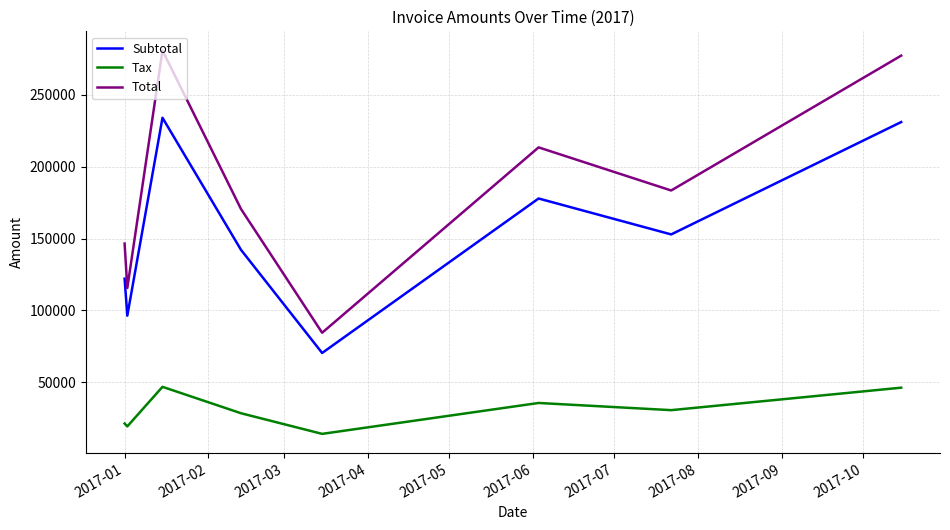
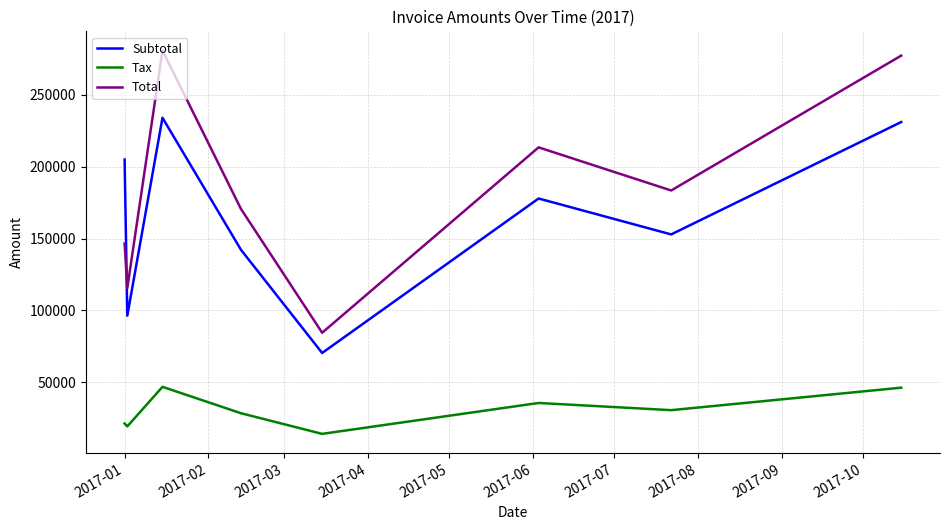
Subtotal, 2017-01: 122000 -> 205000
